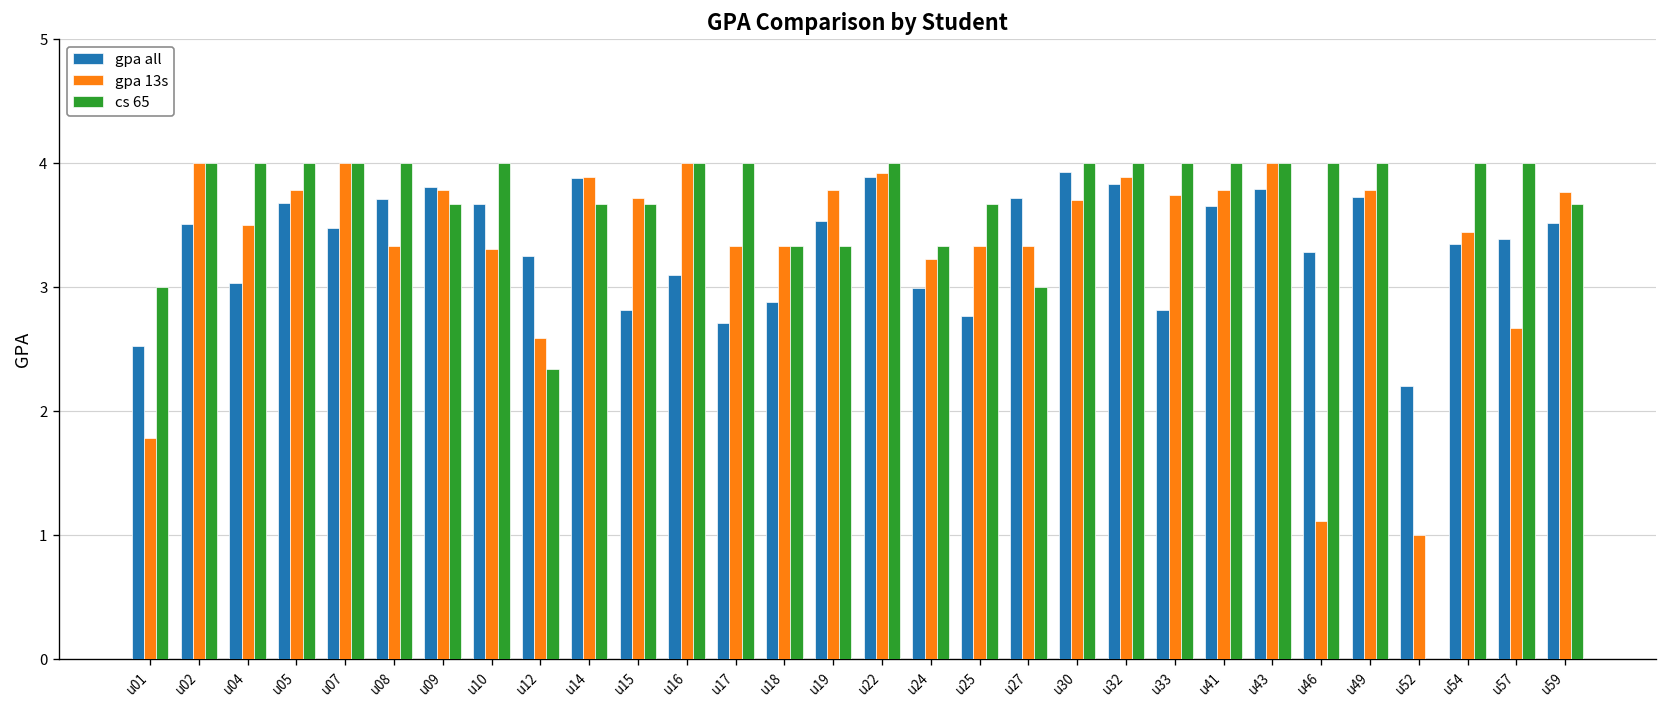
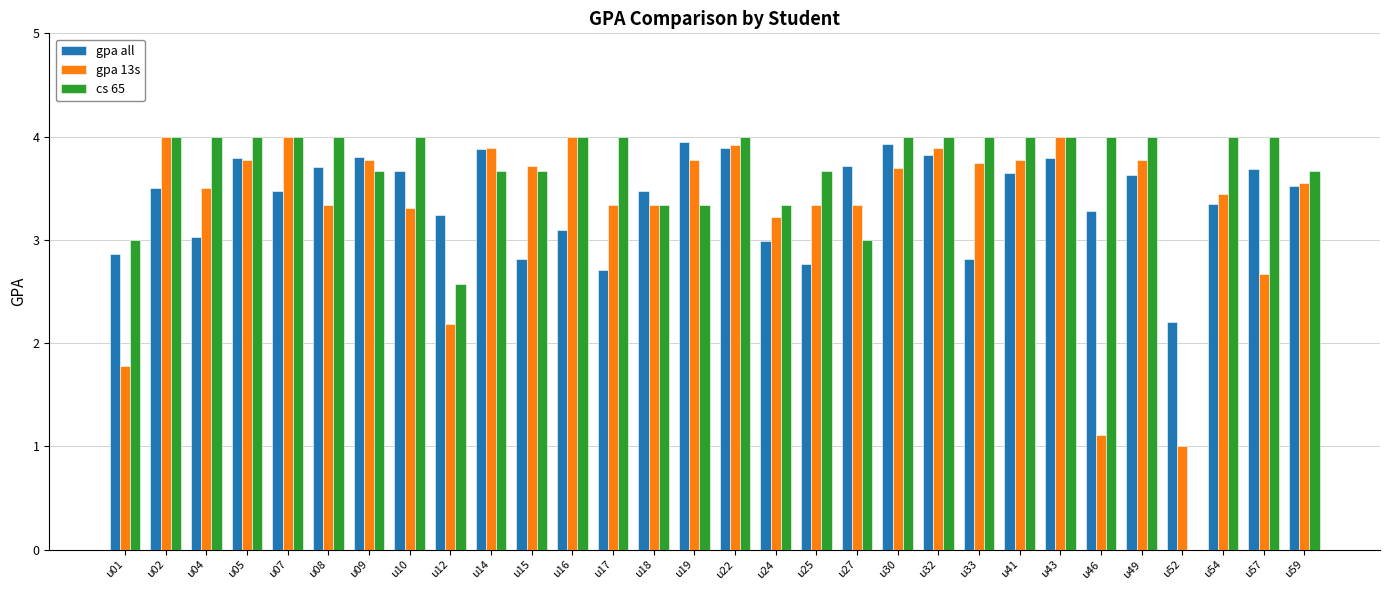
gpa all, u01: 2.53 -> 2.86
gpa all, u05: 3.68 -> 3.79
gpa 13s, u12: 2.58 -> 2.19
cs 65, u12: 2.33 -> 2.57
gpa all, u18: 2.88 -> 3.47
gpa all, u19: 3.53 -> 3.95
gpa all, u49: 3.73 -> 3.63
gpa all, u57: 3.39 -> 3.69
gpa 13s, u59: 3.77 -> 3.56
